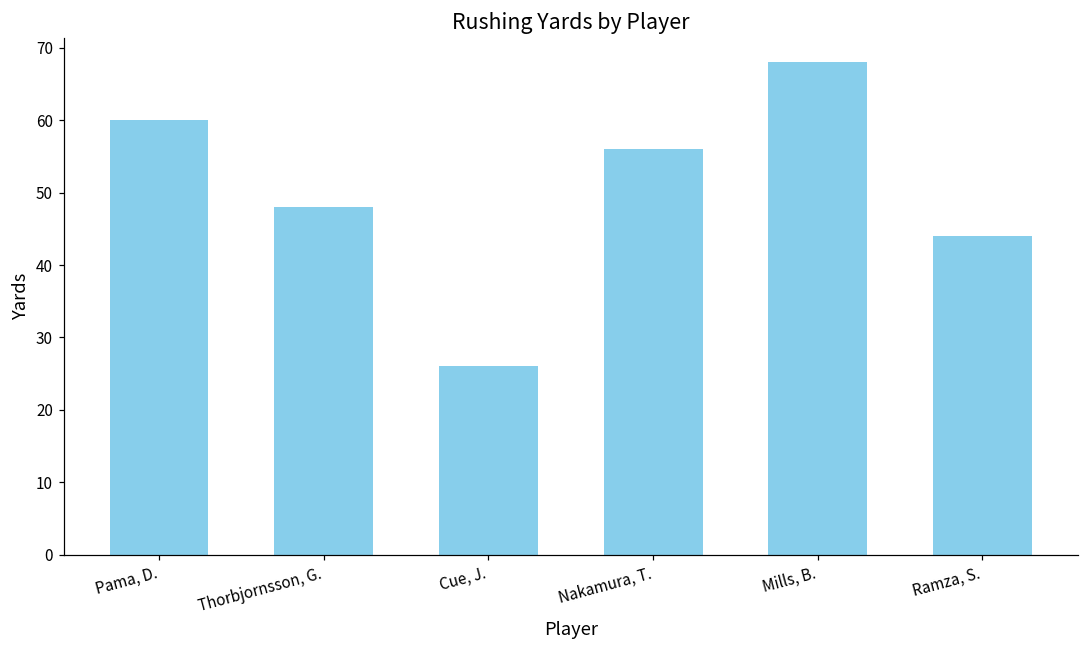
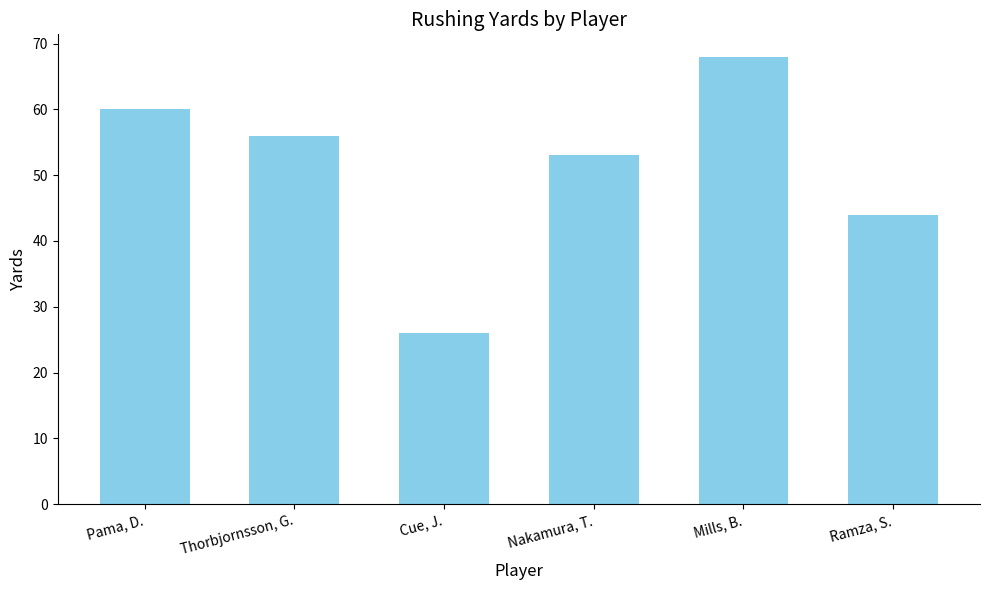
Thorbjornsson, G.: 48 -> 56
Nakamura, T.: 56 -> 53
